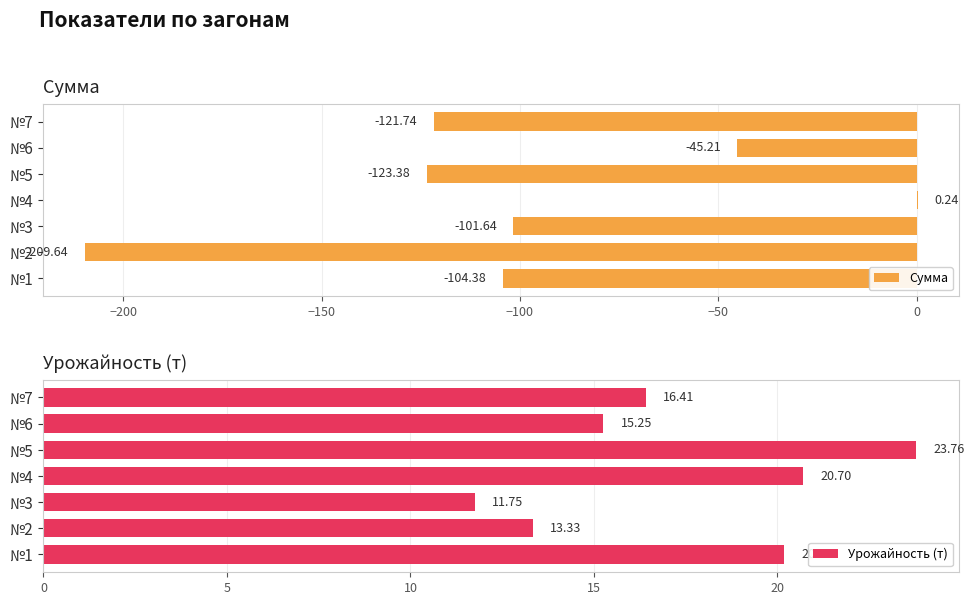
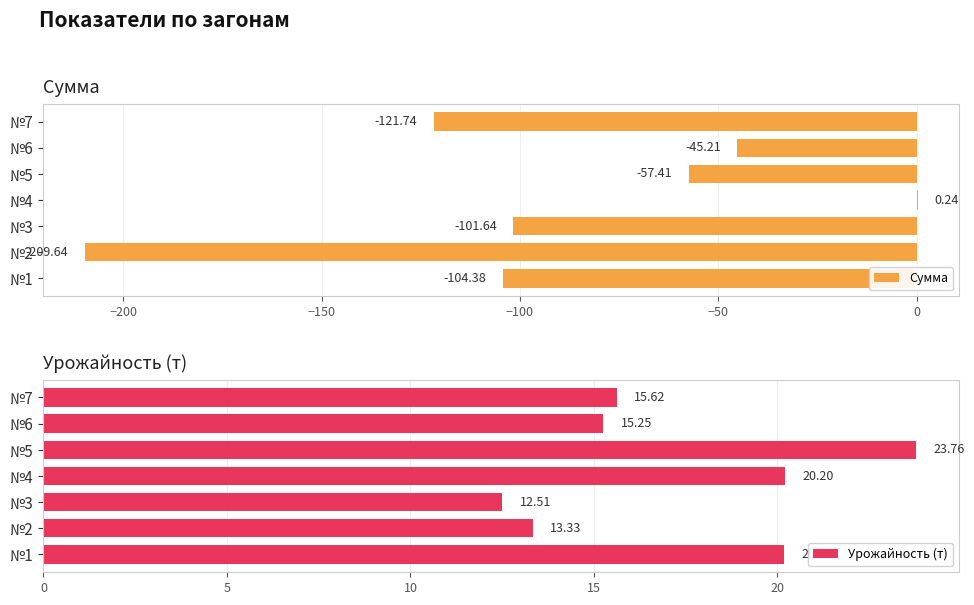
Сумма, №5: -123.38 -> -57.41
Урожайность (т), №7: 16.41 -> 15.62
Урожайность (т), №4: 20.70 -> 20.20
Урожайность (т), №3: 11.75 -> 12.51
